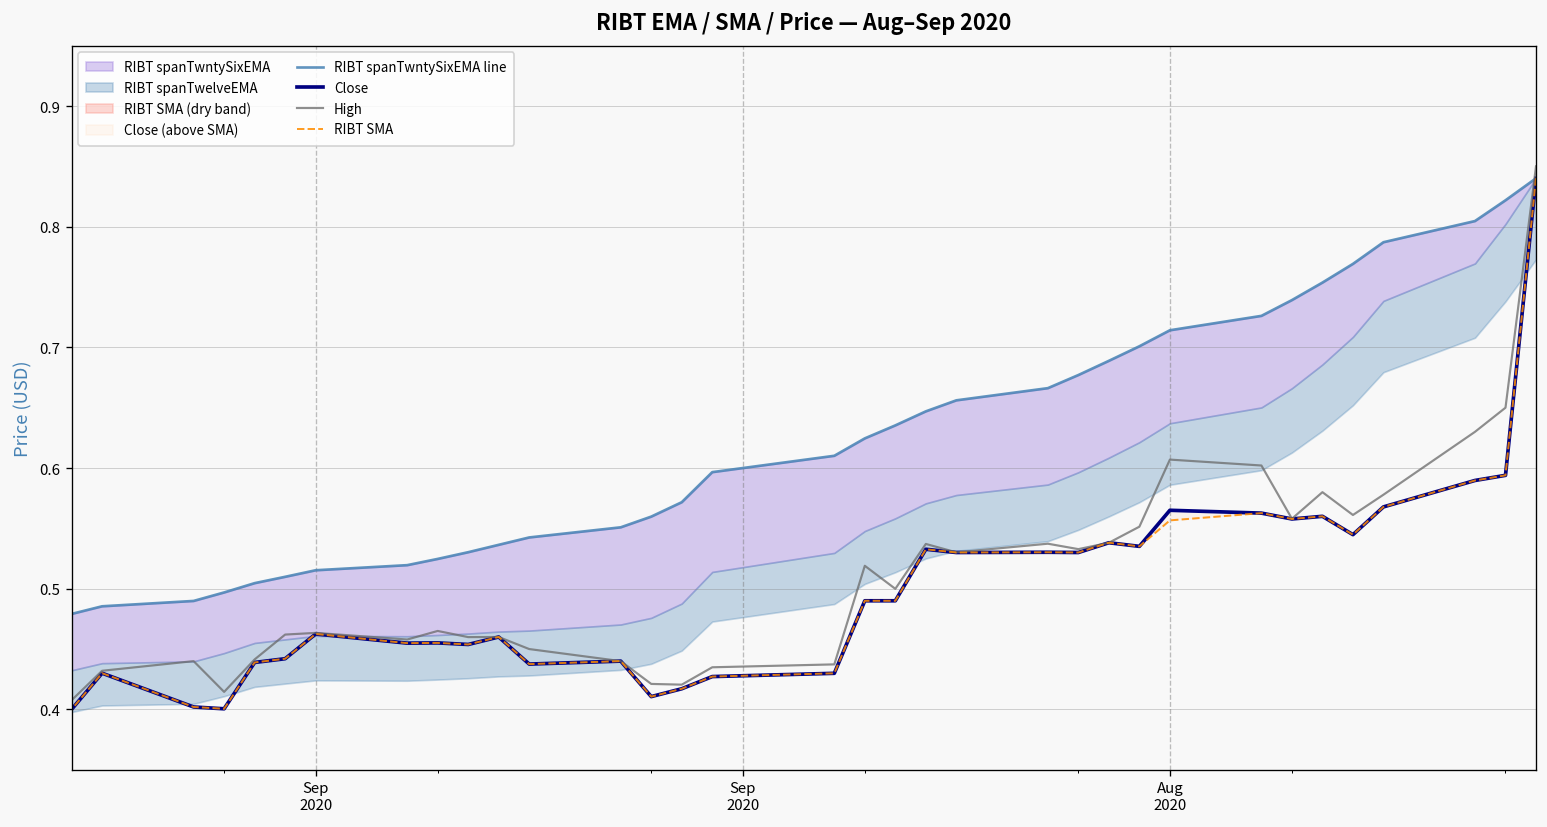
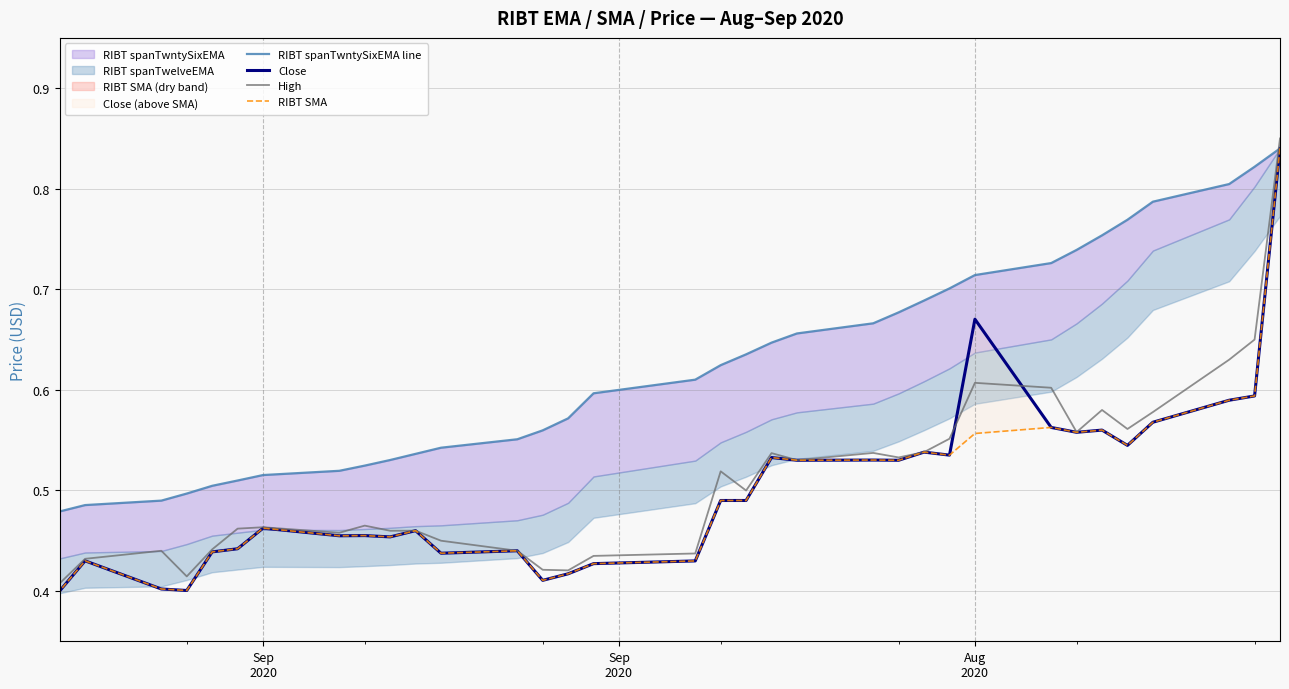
Close, Aug 2020: 0.565 -> 0.670
